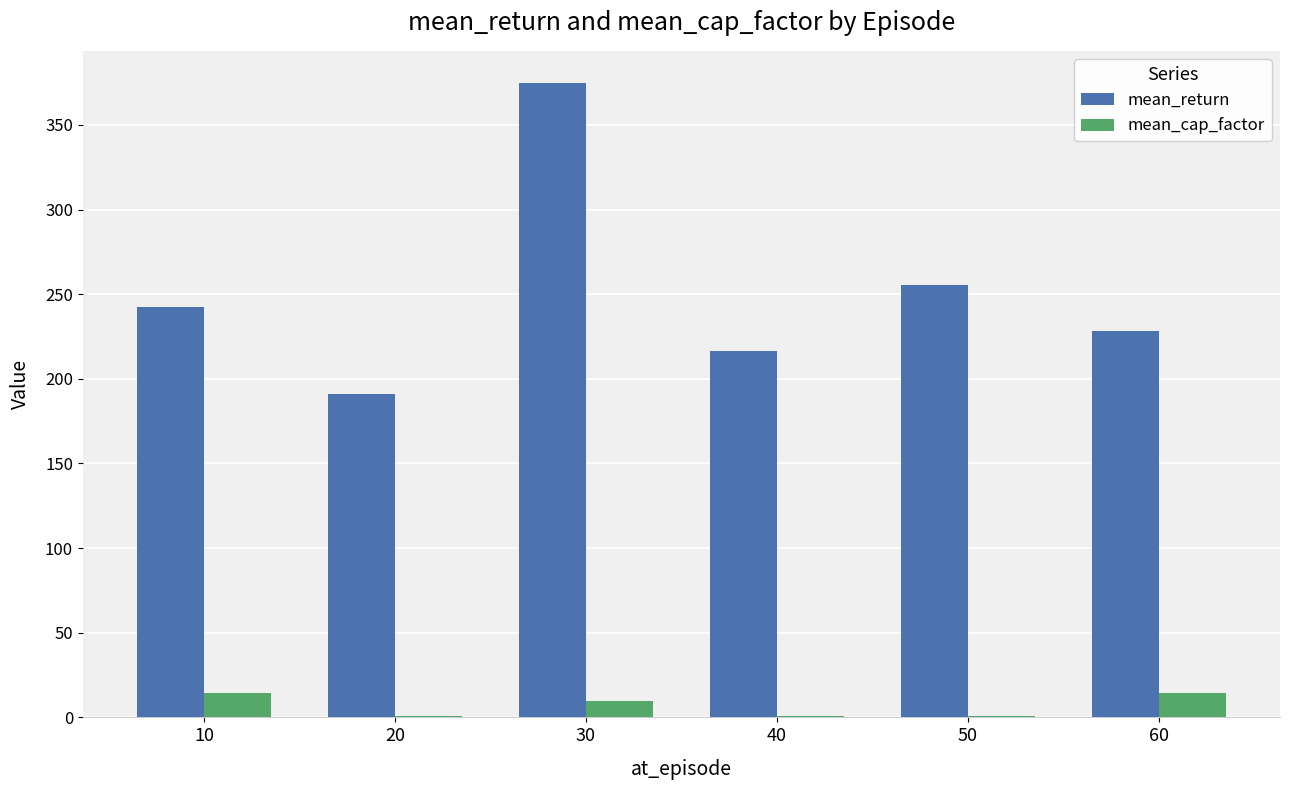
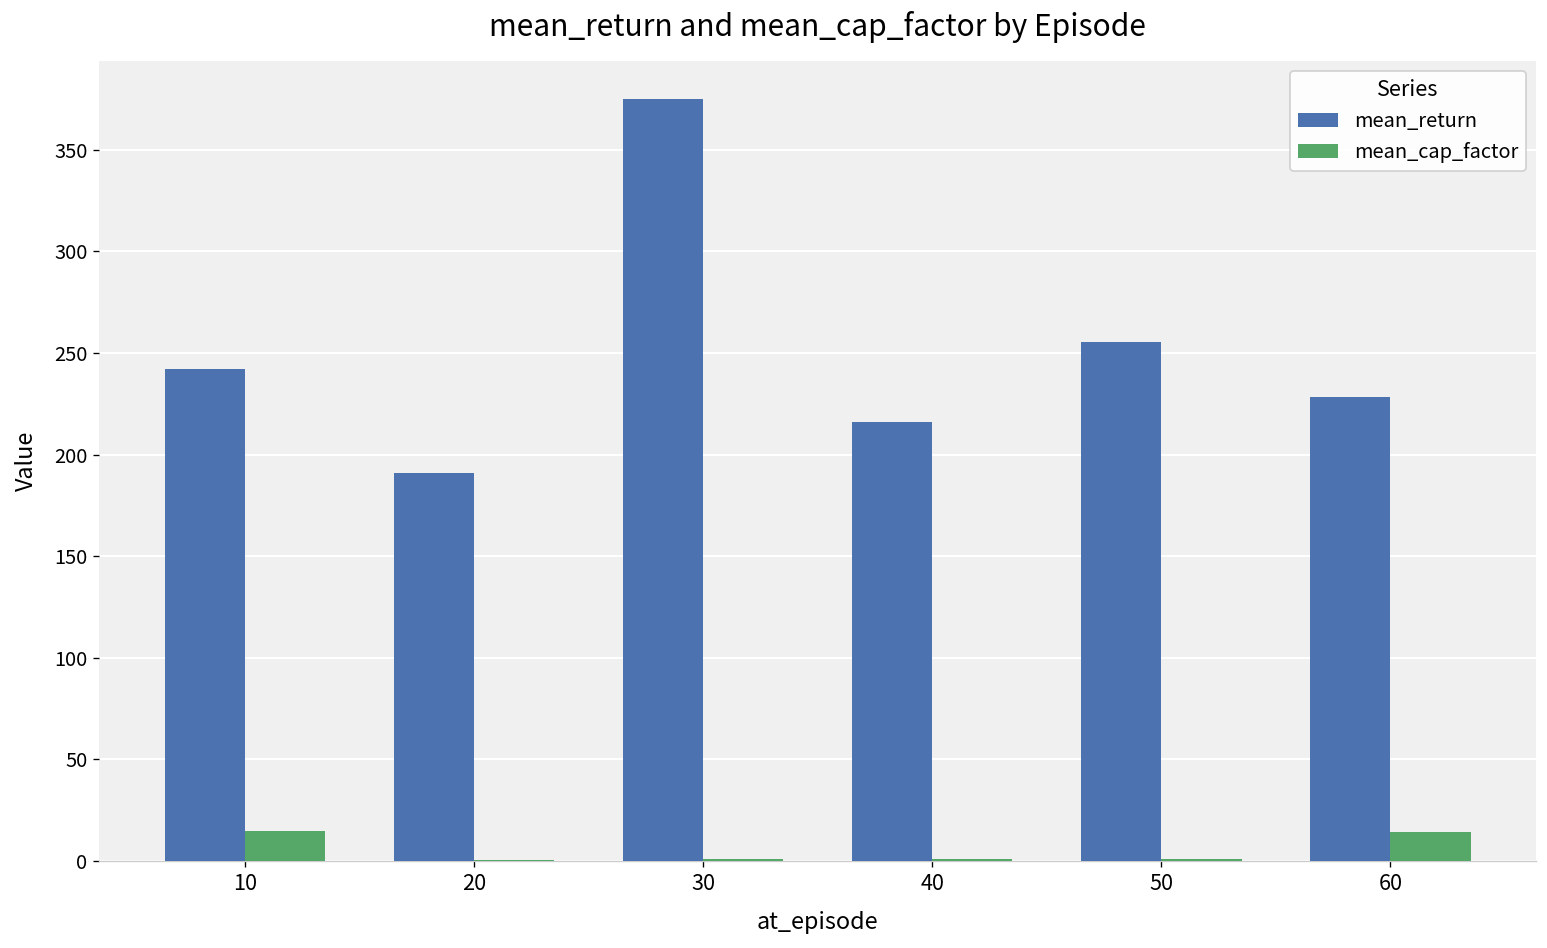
mean_cap_factor, 30: 10 -> 1
